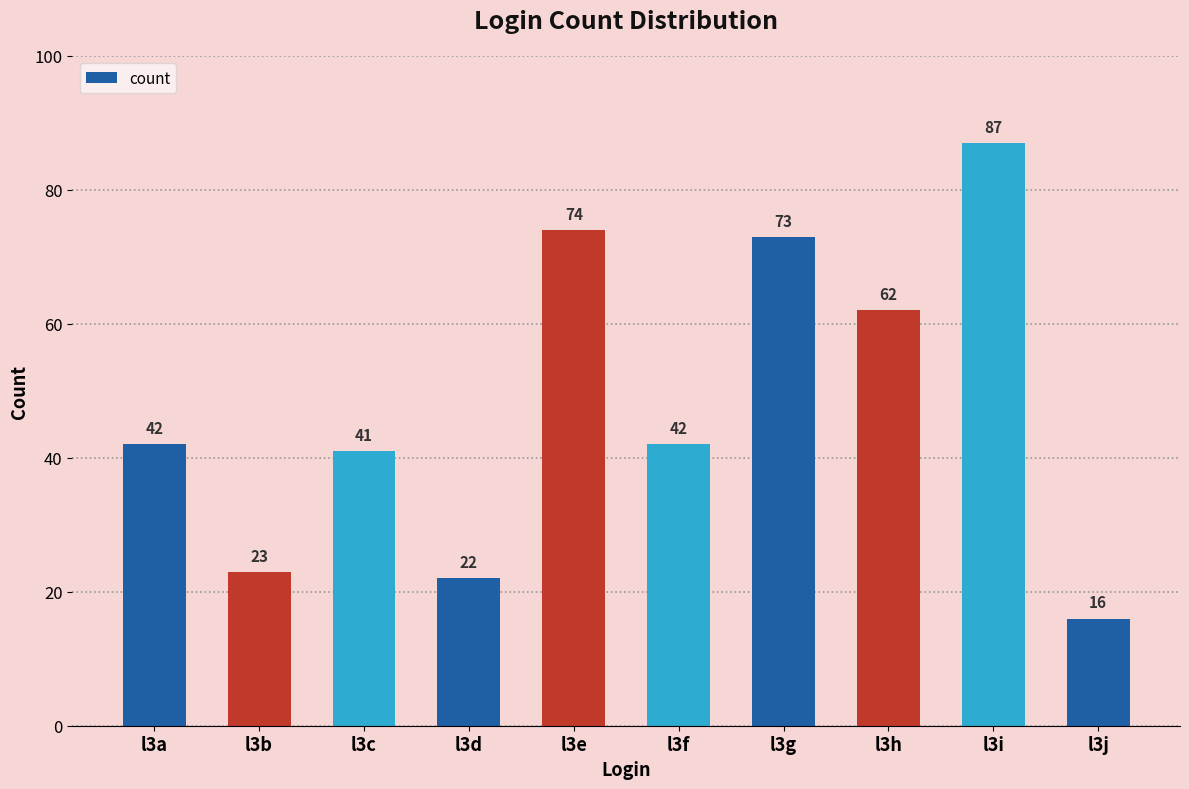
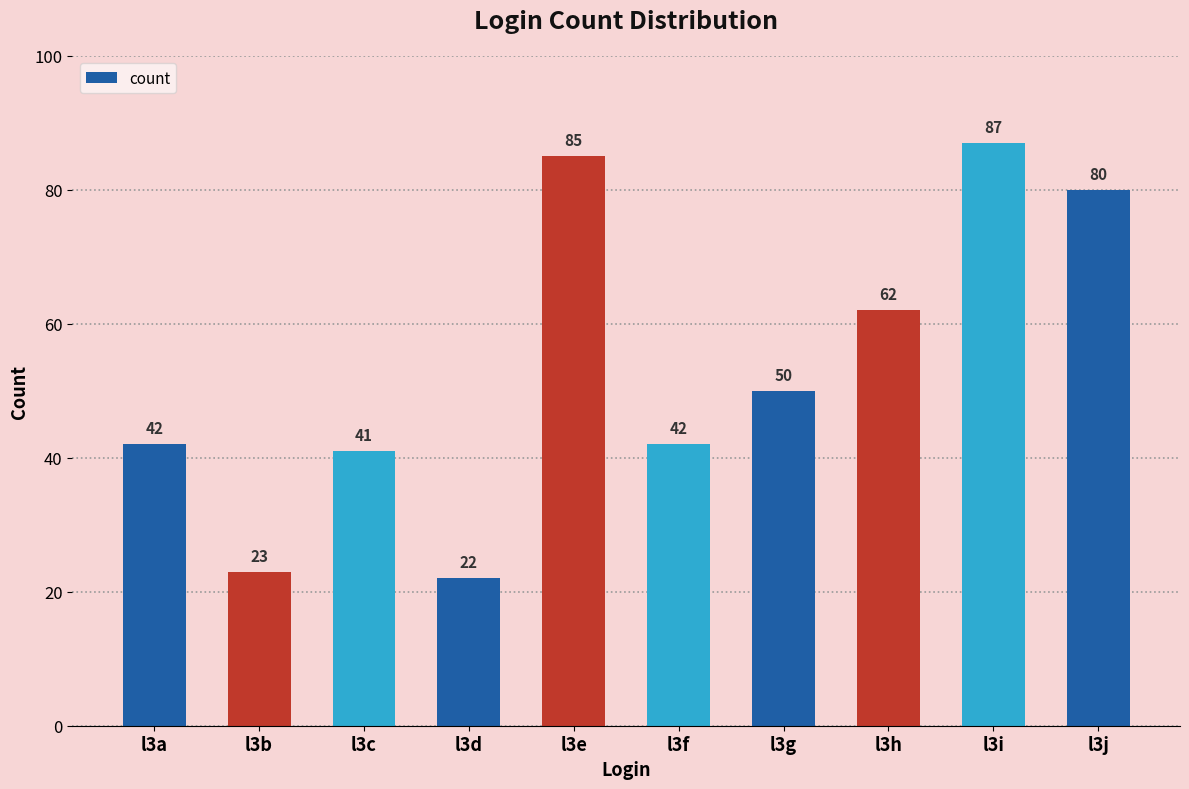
l3e: 74 -> 85
l3g: 73 -> 50
l3j: 16 -> 80
